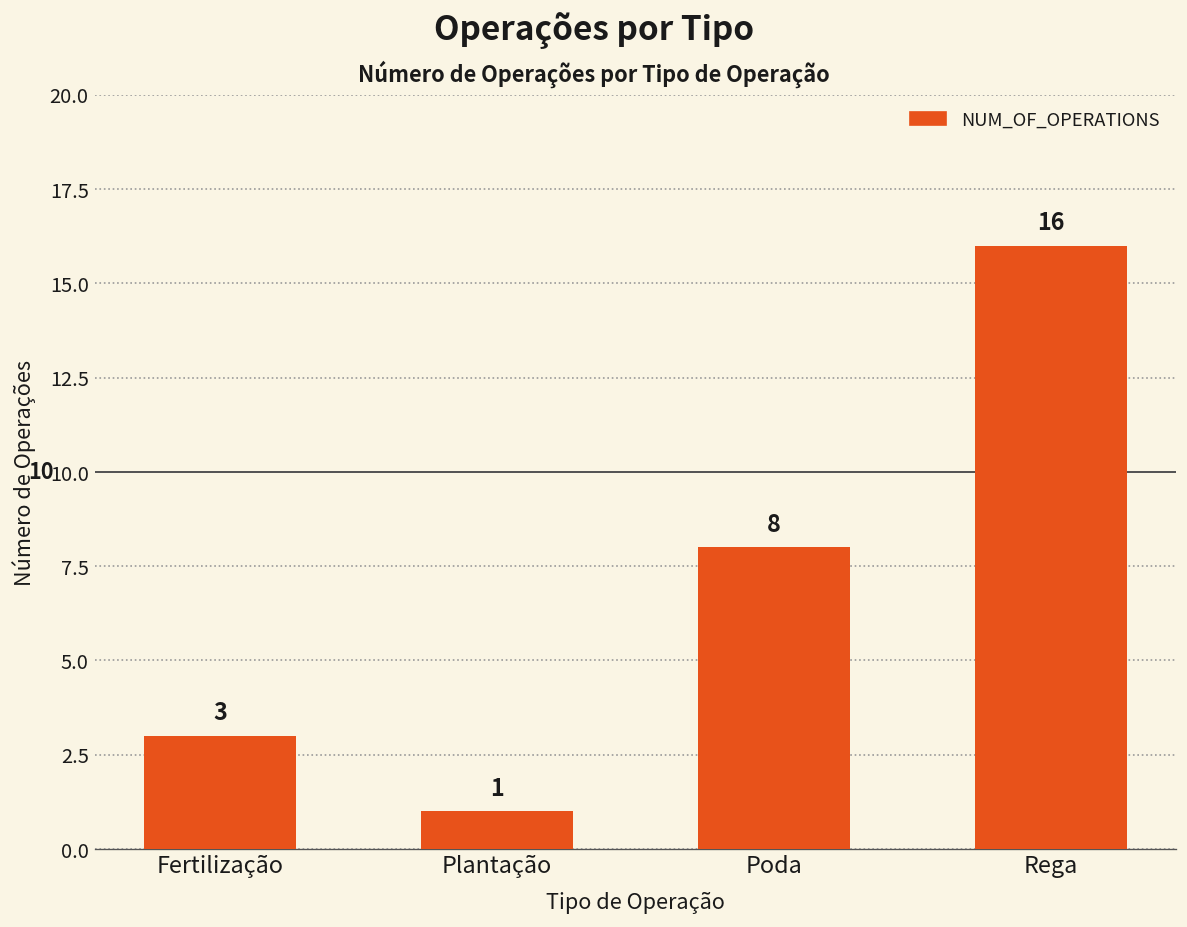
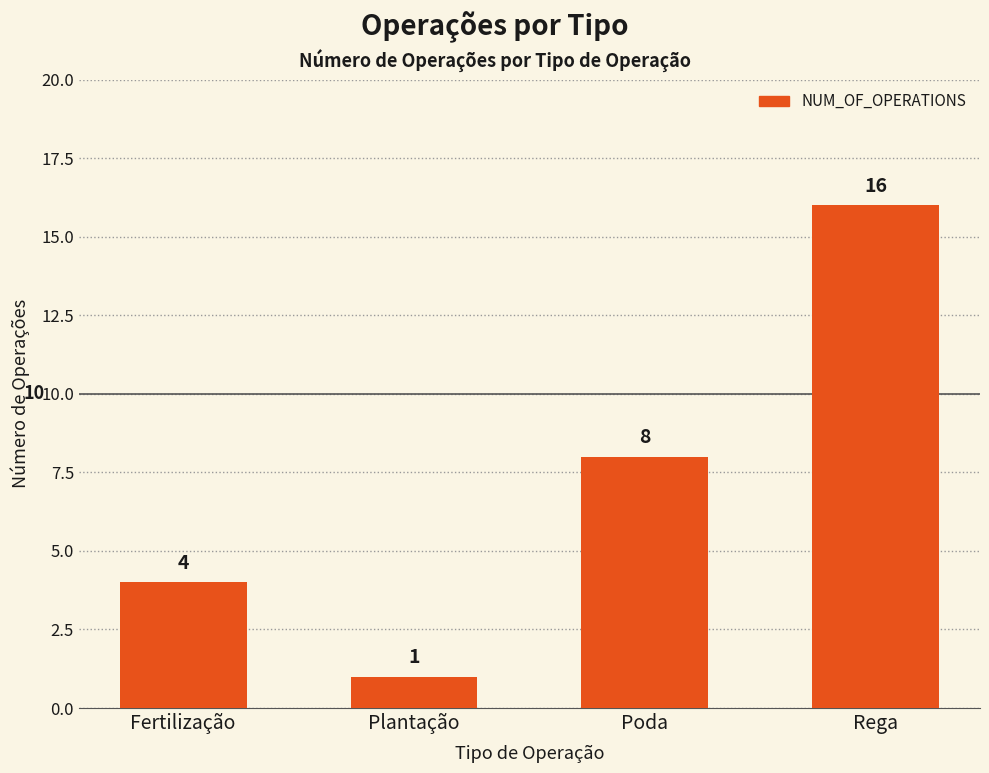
Fertilização: 3 -> 4
